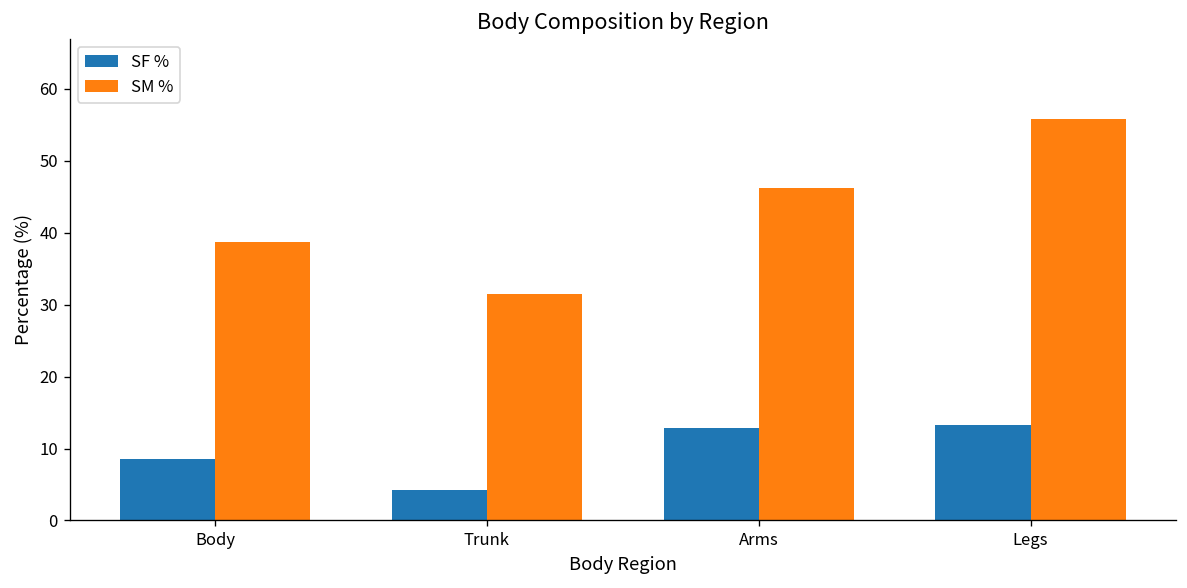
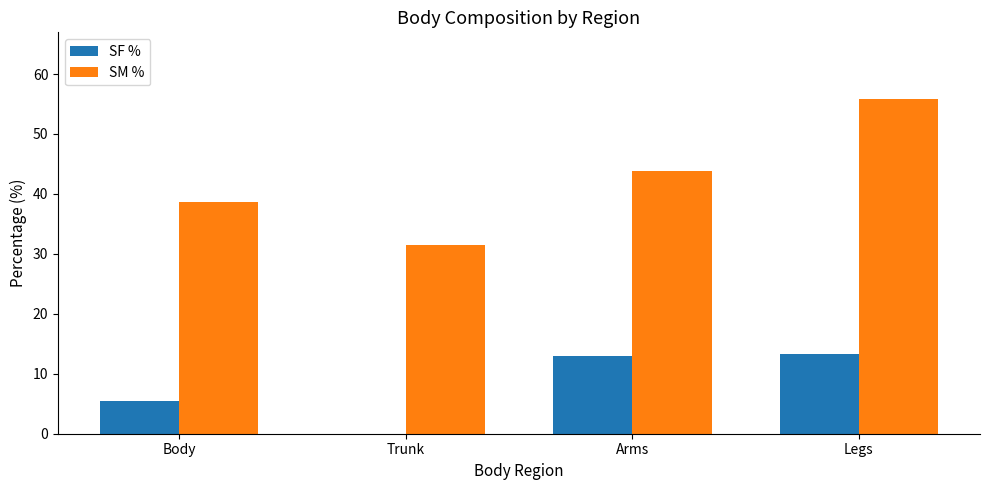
SF %, Body: 9 -> 6
SF %, Trunk: 4 -> 0
SM %, Arms: 46 -> 44
